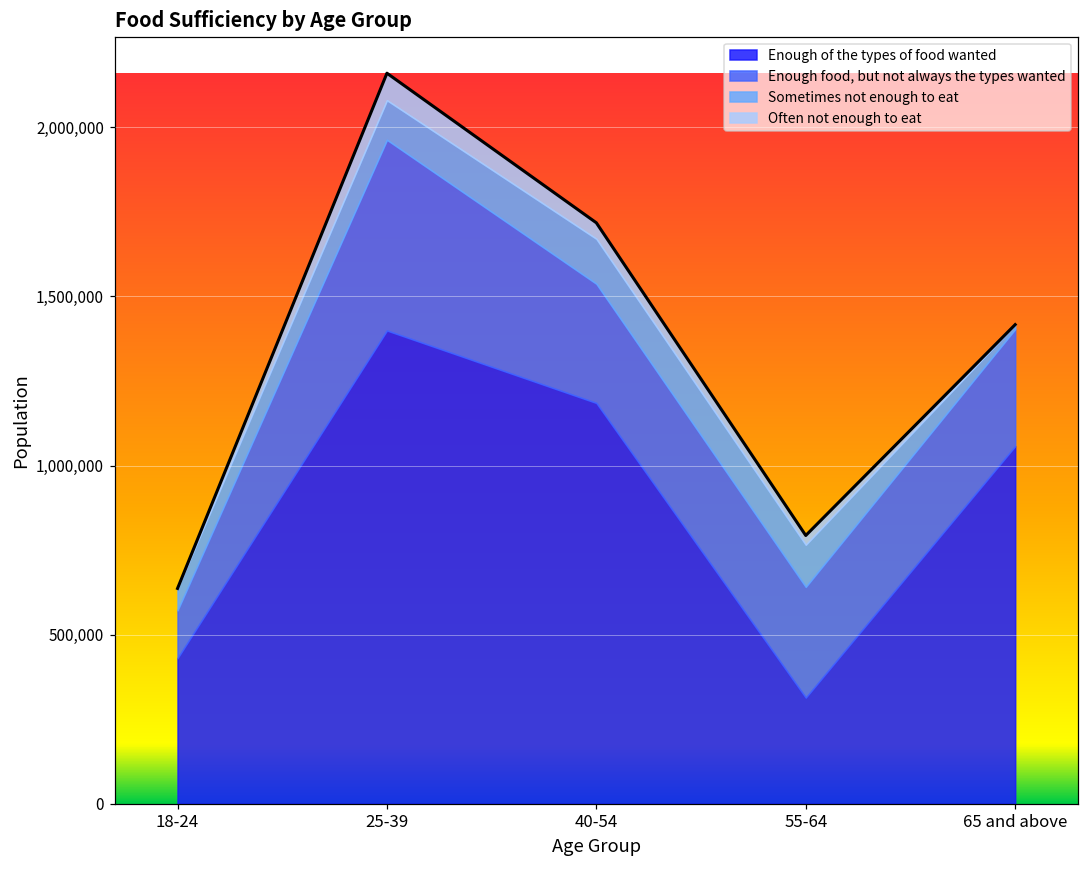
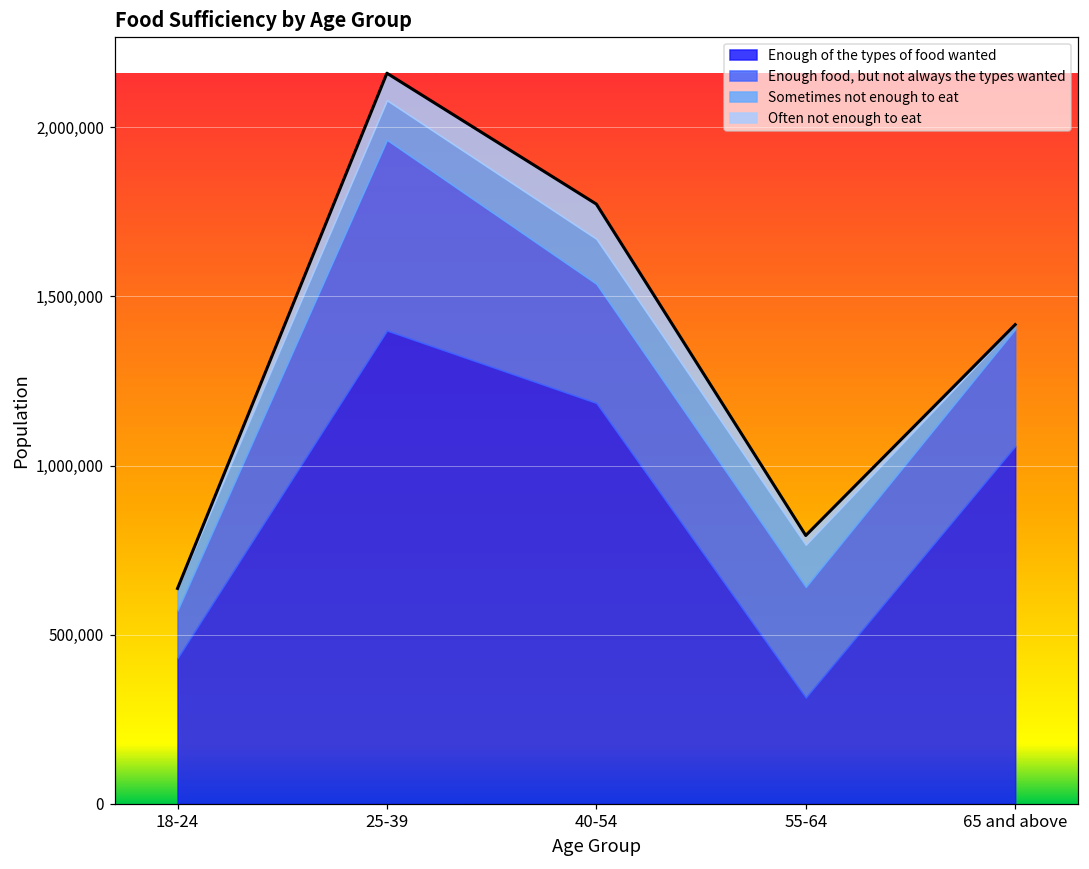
Often not enough to eat, 40-54: 50,000 -> 100,000
